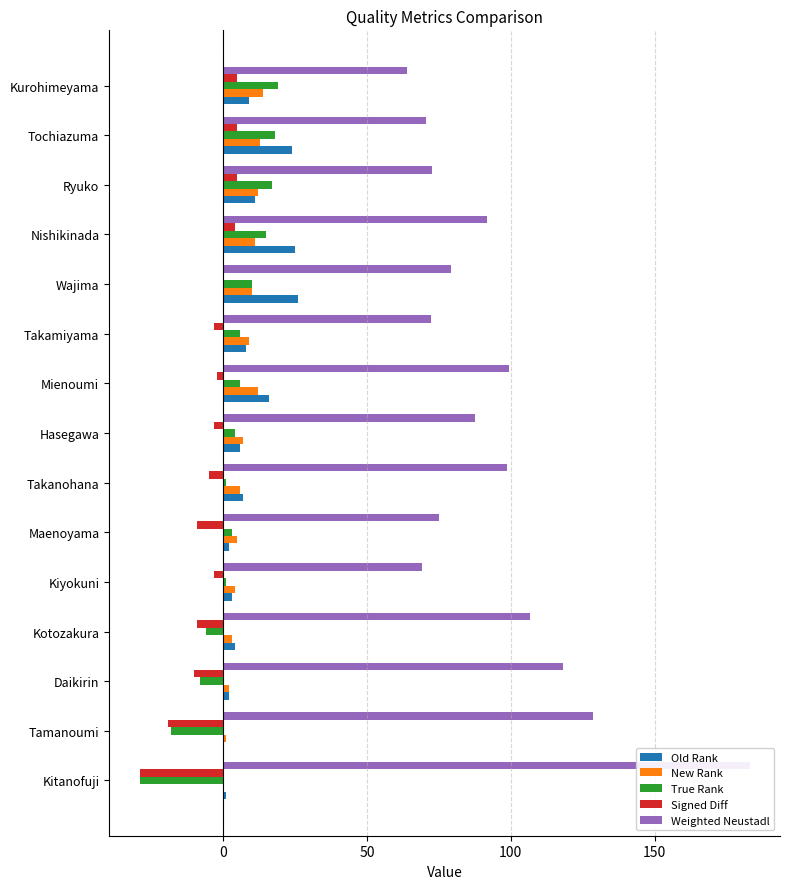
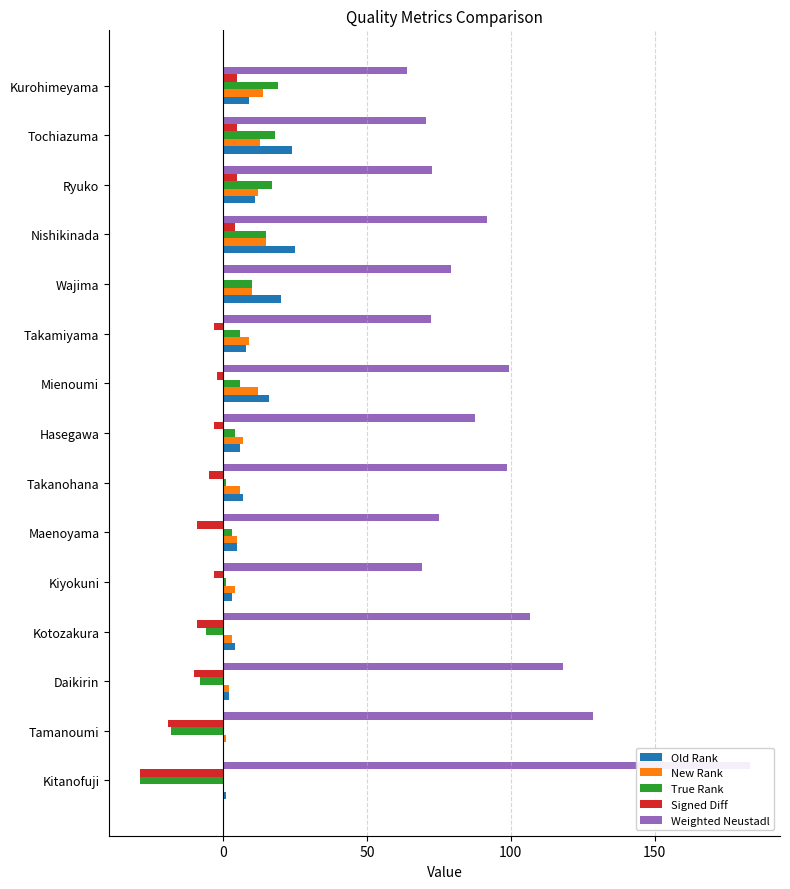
New Rank, Nishikinada: 11 -> 15
Old Rank, Wajima: 26 -> 20
Old Rank, Maenoyama: 2 -> 5
